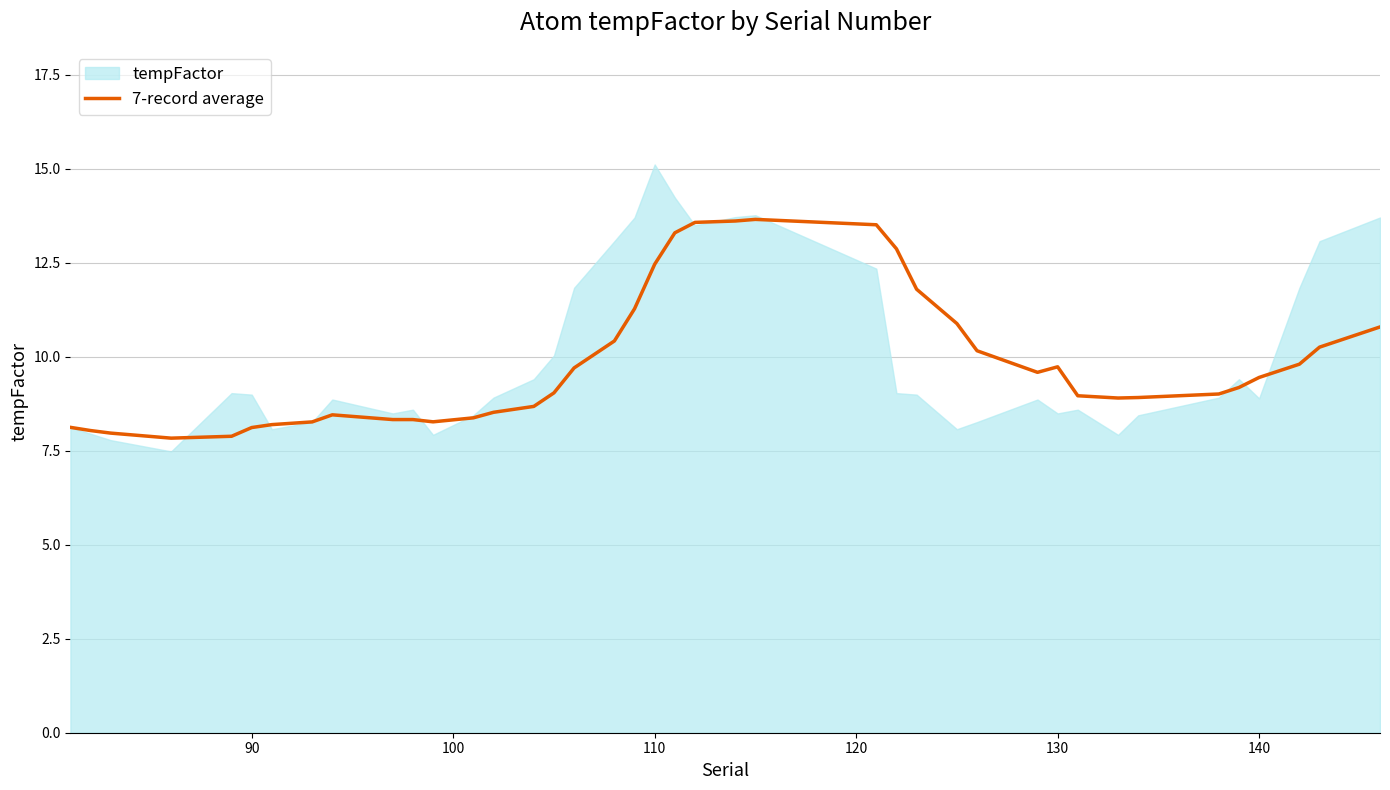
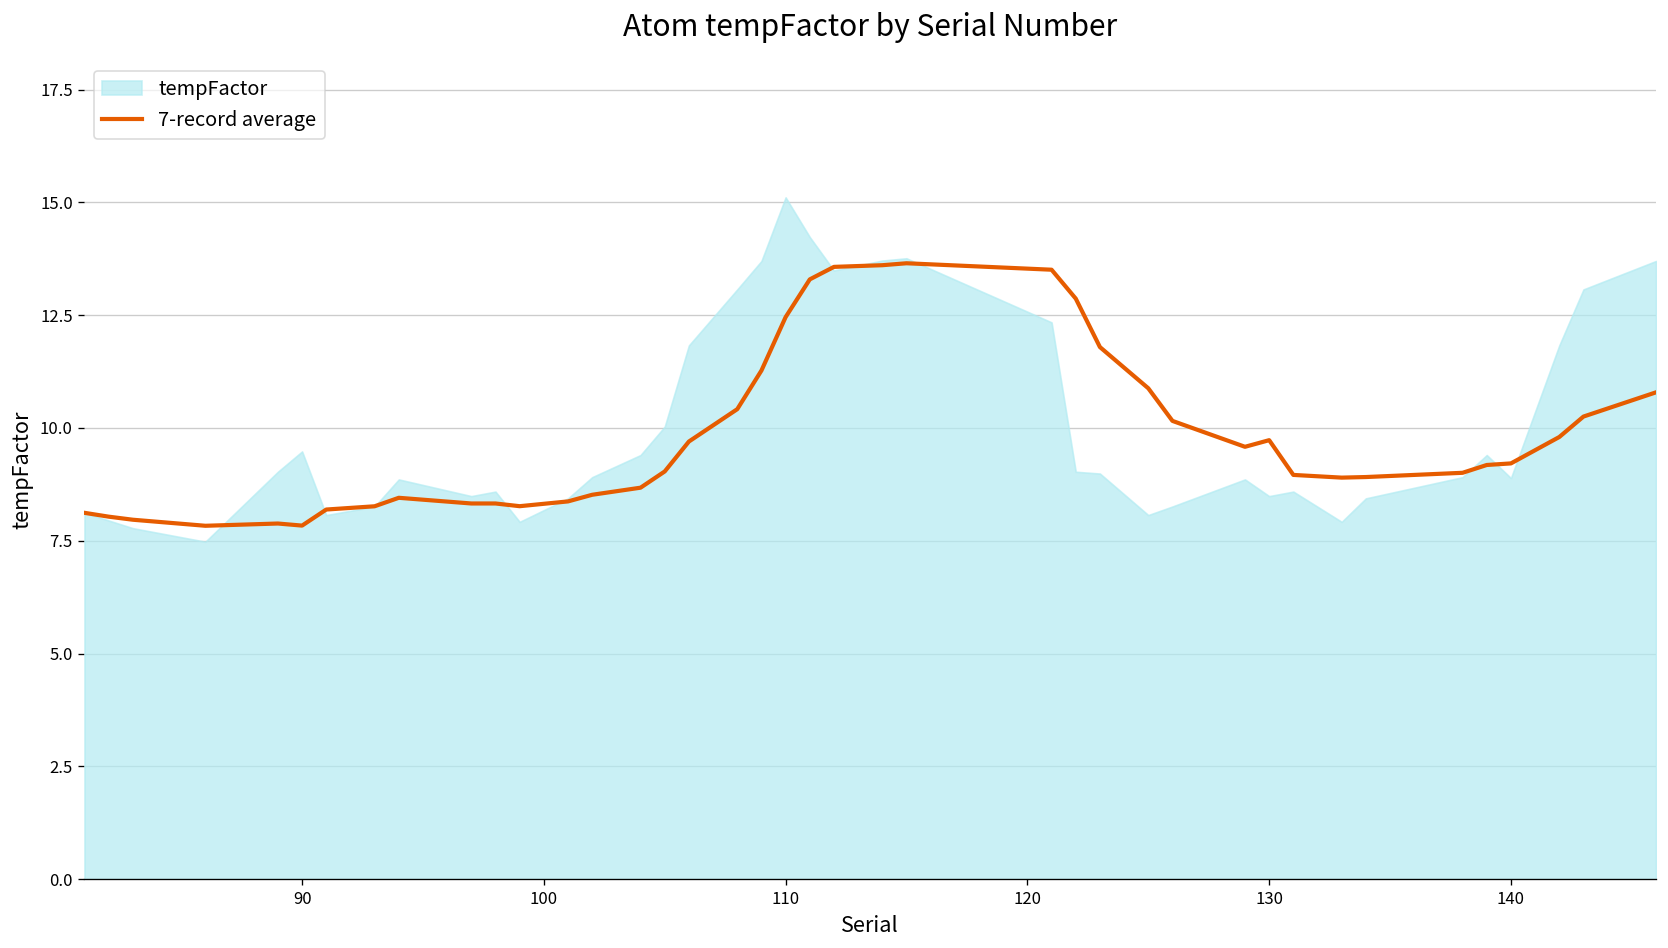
7-record average, 90: 8.1 -> 7.8
tempFactor, 90: 9.0 -> 9.5
7-record average, 140: 9.4 -> 9.2
